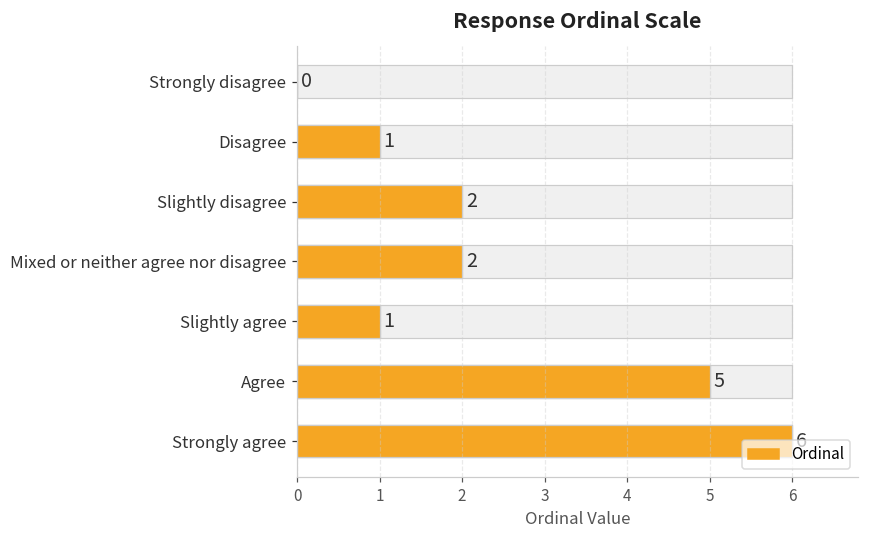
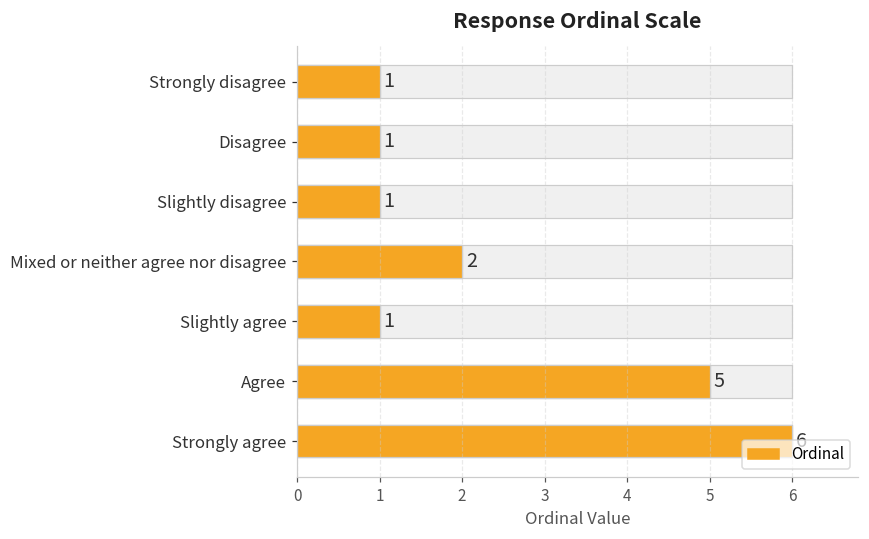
Ordinal, Strongly disagree: 0 -> 1
Ordinal, Slightly disagree: 2 -> 1
